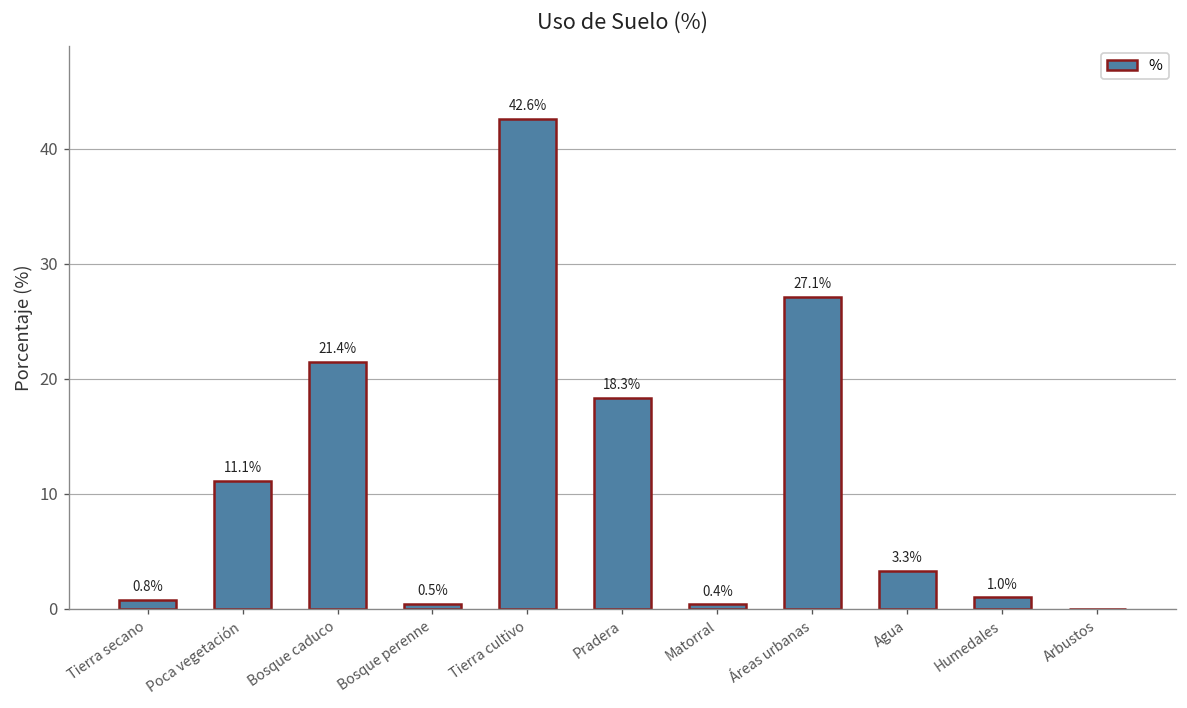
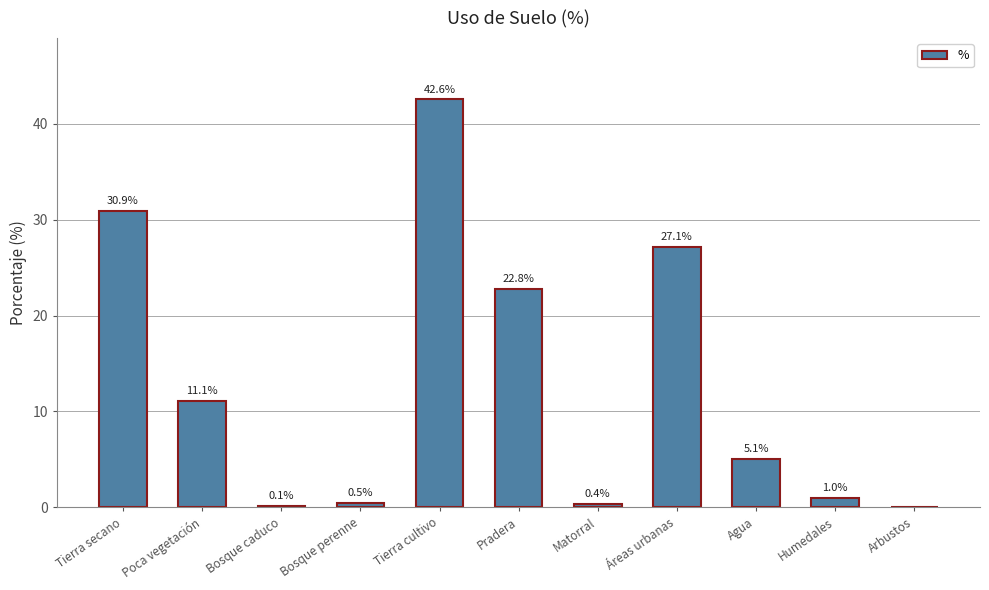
Tierra secano: 0.8% -> 30.9%
Bosque caduco: 21.4% -> 0.1%
Pradera: 18.3% -> 22.8%
Agua: 3.3% -> 5.1%
